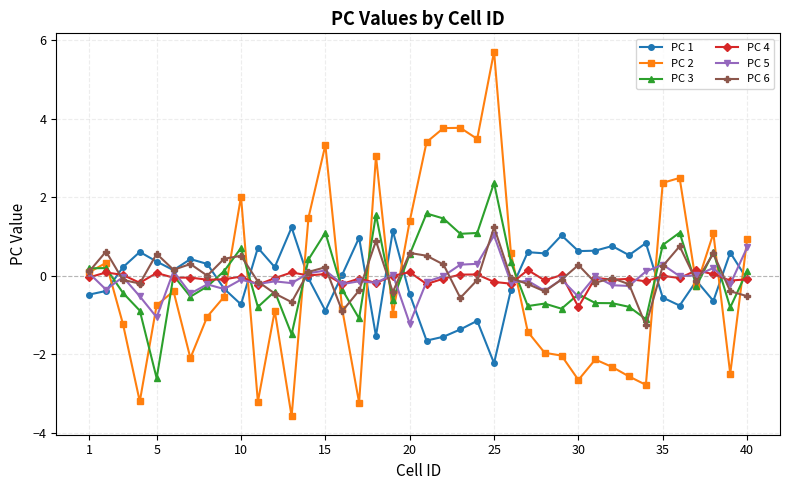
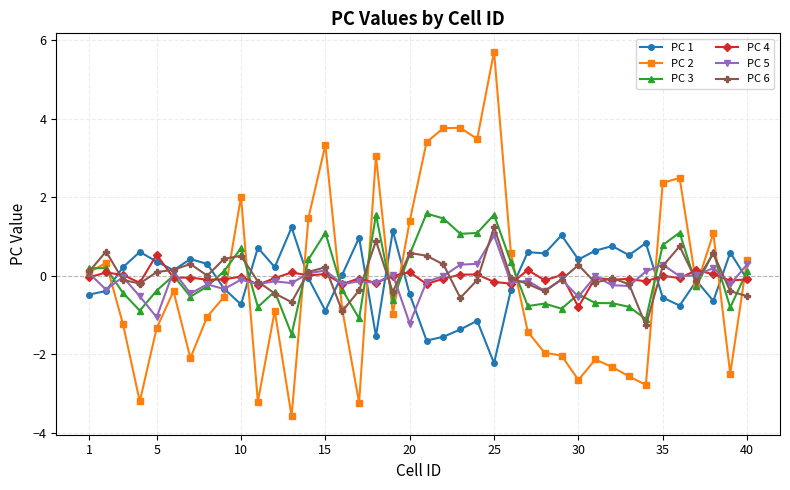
PC 2, 5: -0.8 -> -1.3
PC 3, 5: -2.6 -> -0.4
PC 4, 5: 0.1 -> 0.5
PC 6, 5: 0.6 -> 0.1
PC 3, 25: 2.4 -> 1.6
PC 1, 30: 0.6 -> 0.4
PC 2, 40: 0.9 -> 0.4
PC 5, 40: 0.7 -> 0.3
